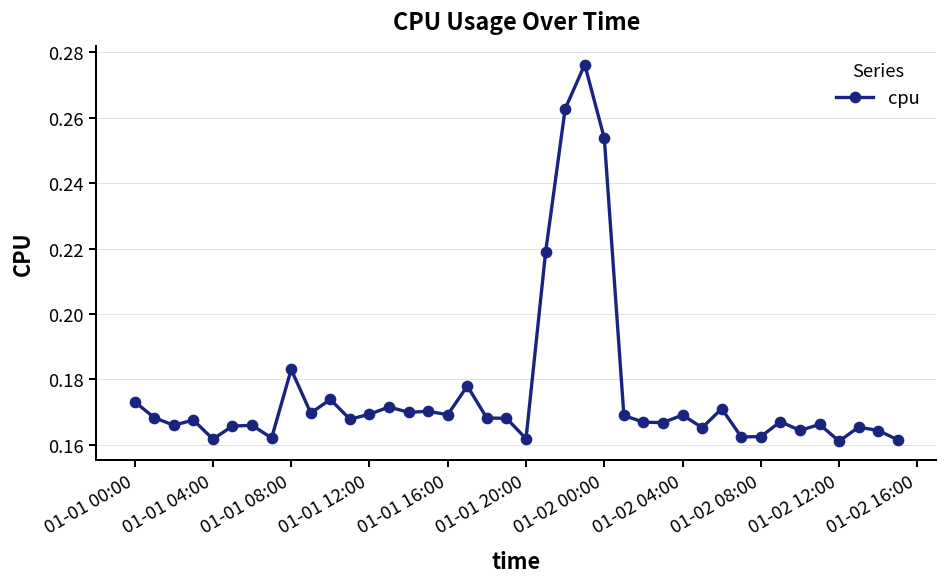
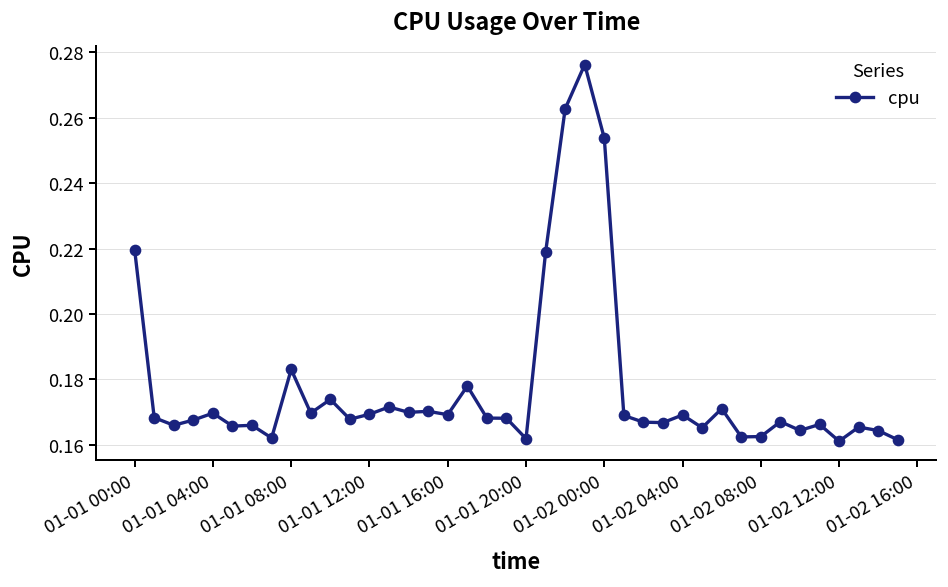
01-01 00:00: 0.173 -> 0.220
01-01 04:00: 0.162 -> 0.170
